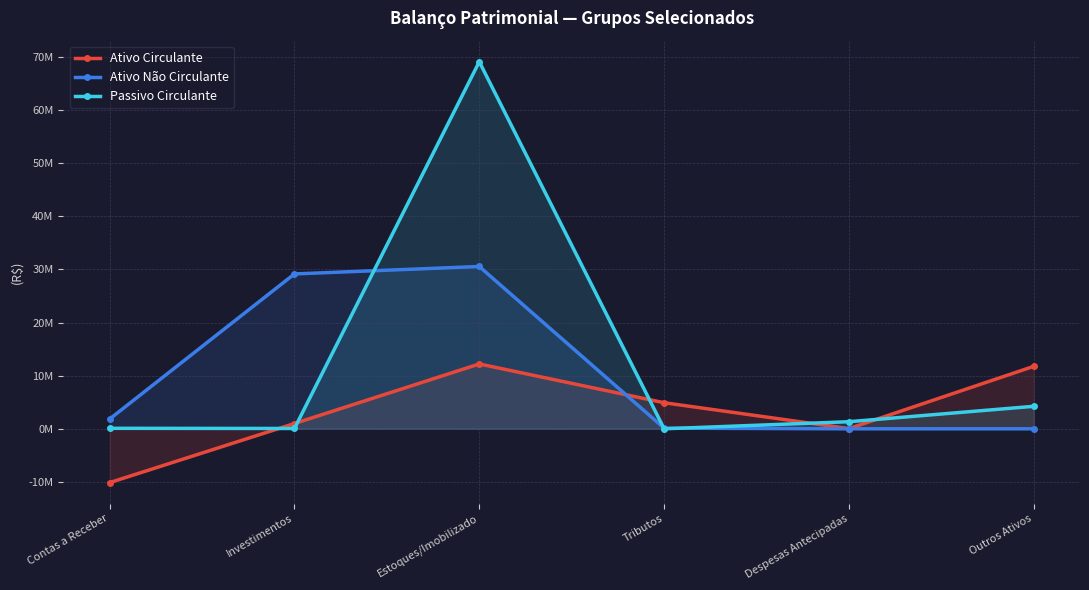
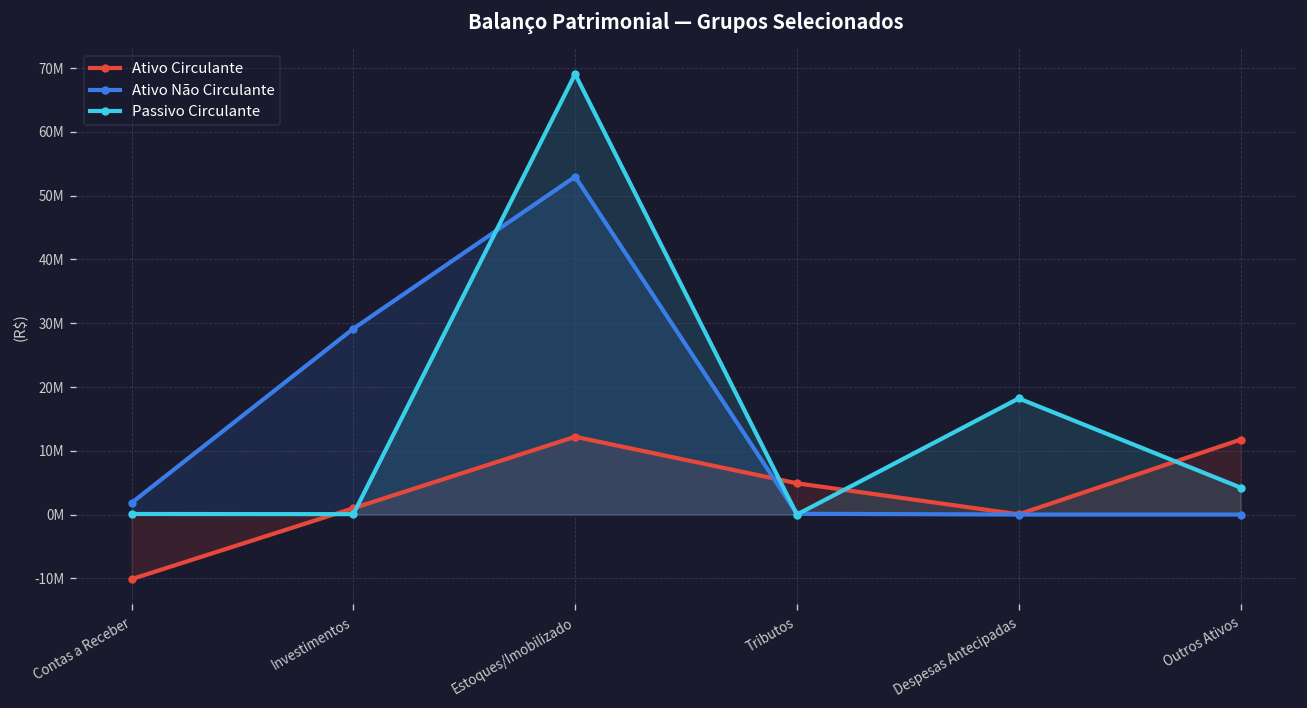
Ativo Não Circulante, Estoques/Imobilizado: 31000000 -> 53000000
Passivo Circulante, Despesas Antecipadas: 1000000 -> 18000000
